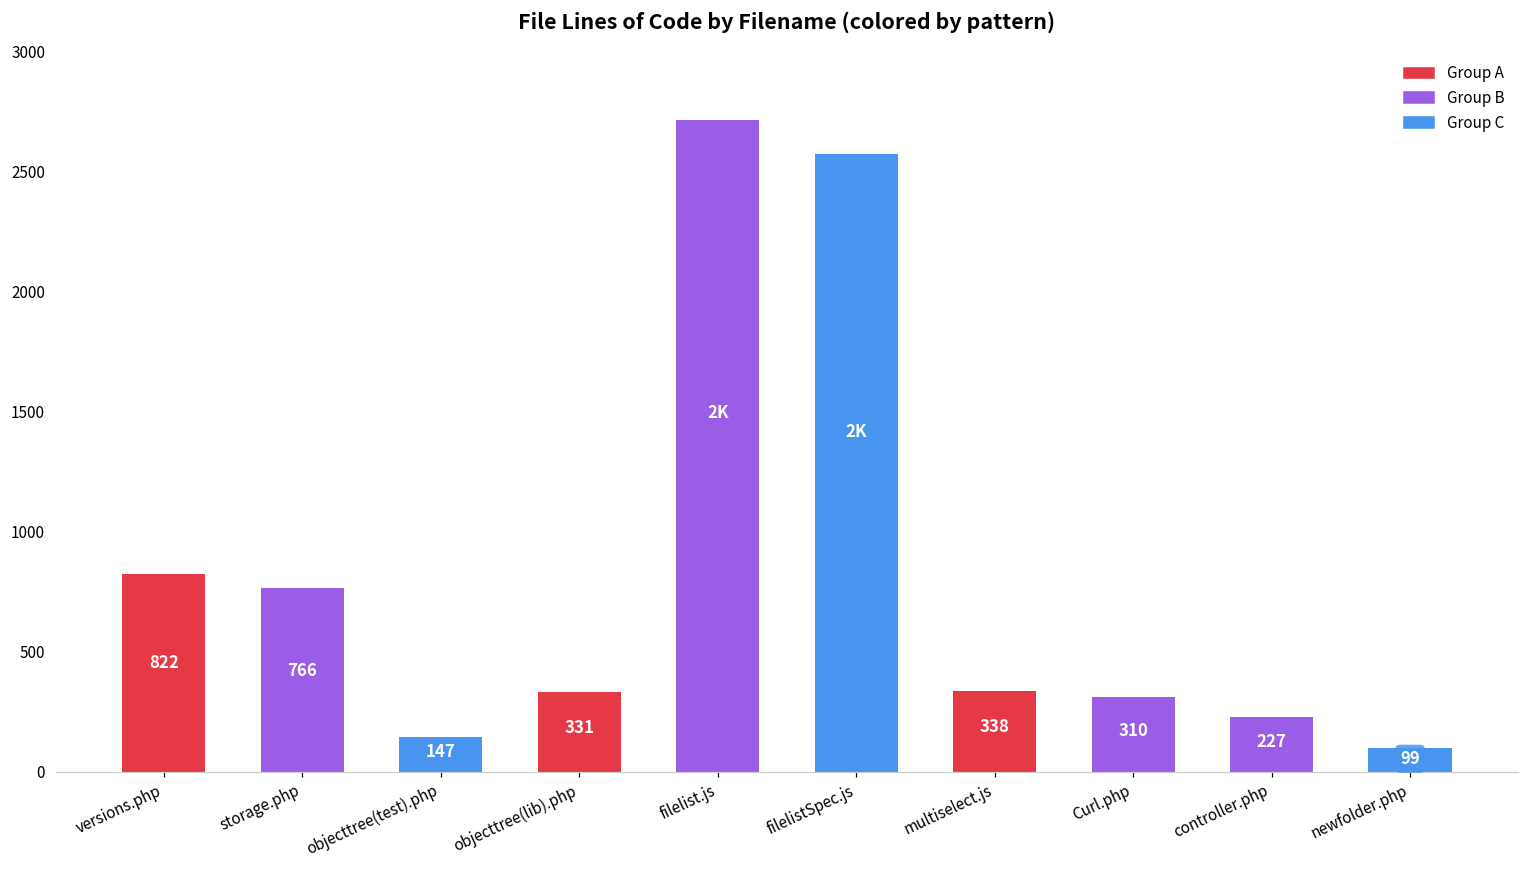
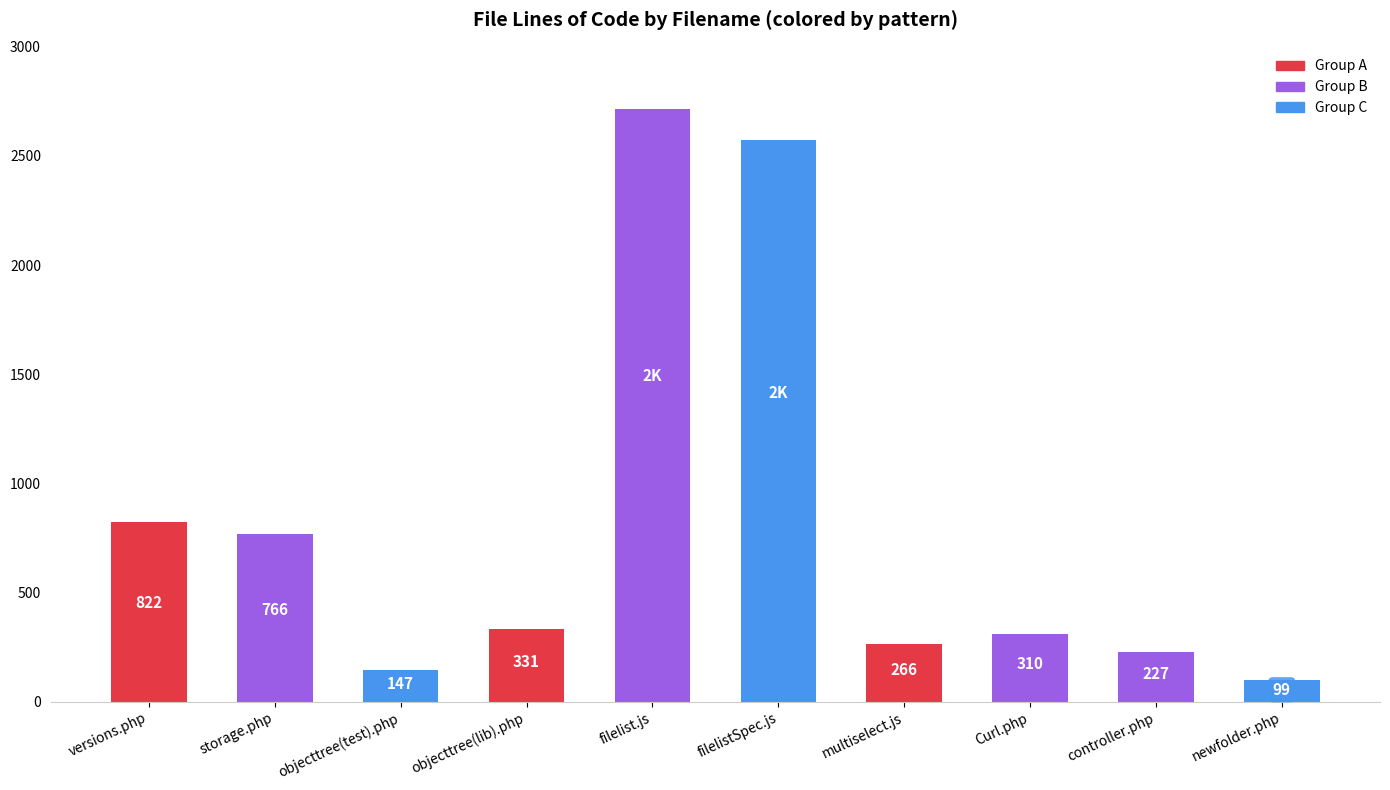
multiselect.js: 338 -> 266
